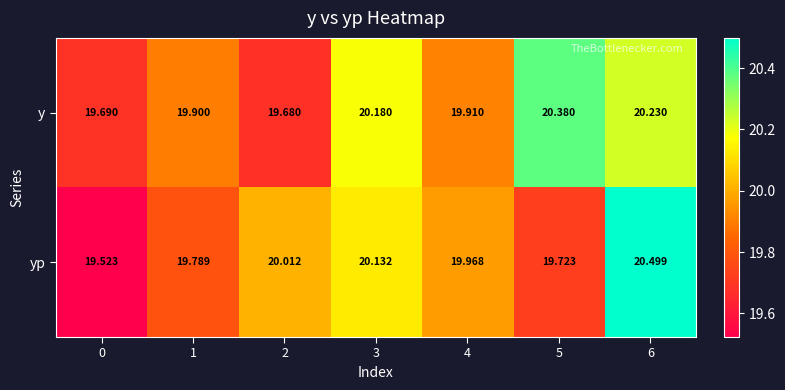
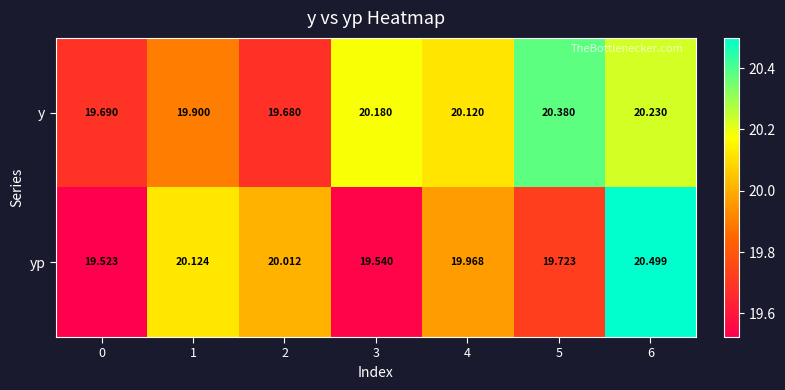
y, 4: 19.910 -> 20.120
yp, 1: 19.789 -> 20.124
yp, 3: 20.132 -> 19.540
